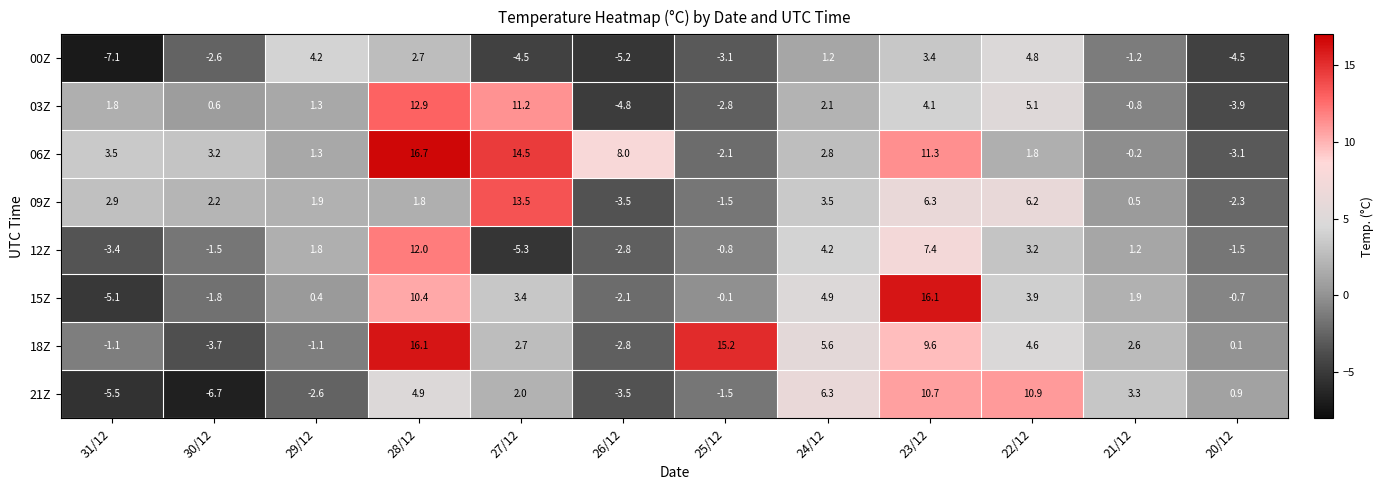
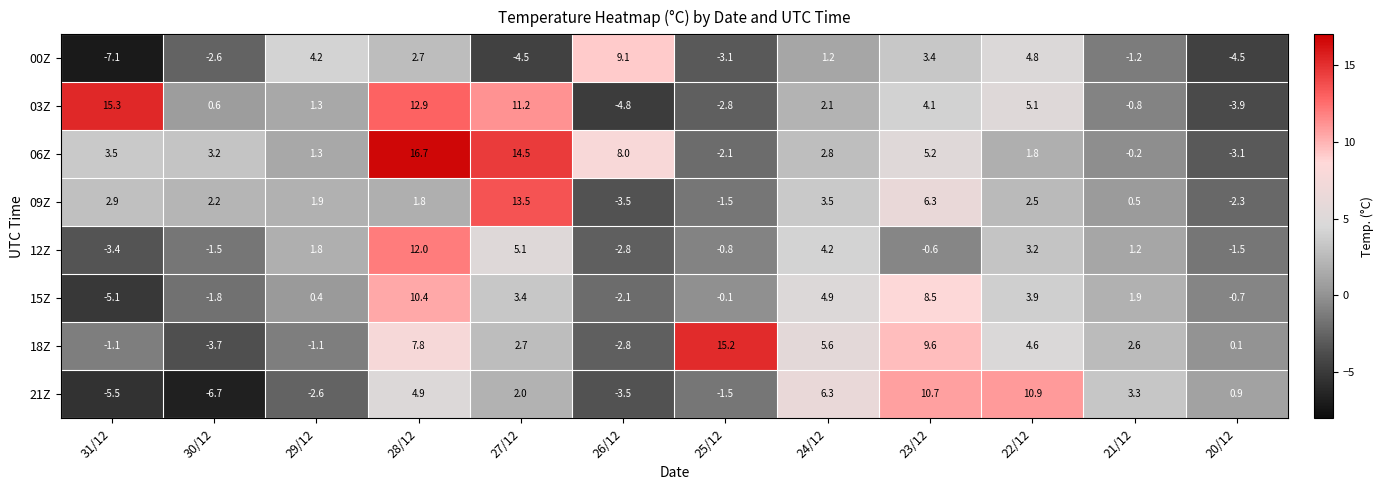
00Z, 26/12: -5.2 -> 9.1
03Z, 31/12: 1.8 -> 15.3
06Z, 23/12: 11.3 -> 5.2
09Z, 22/12: 6.2 -> 2.5
12Z, 27/12: -5.3 -> 5.1
12Z, 23/12: 7.4 -> -0.6
15Z, 23/12: 16.1 -> 8.5
18Z, 28/12: 16.1 -> 7.8
